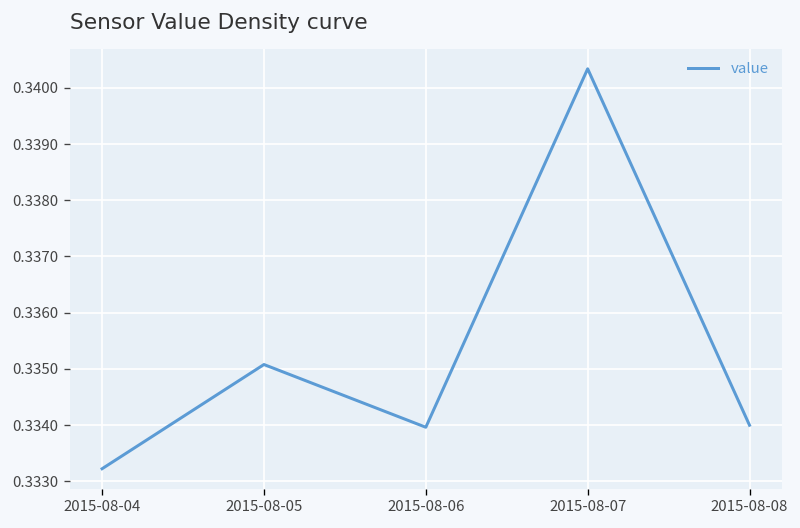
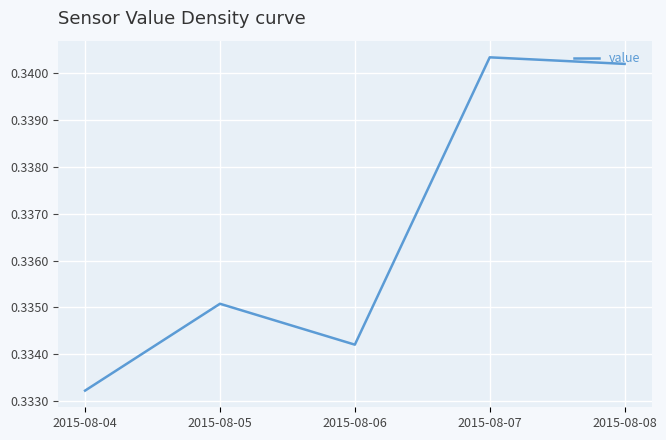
2015-08-06: 0.3340 -> 0.3342
2015-08-08: 0.3340 -> 0.3402
